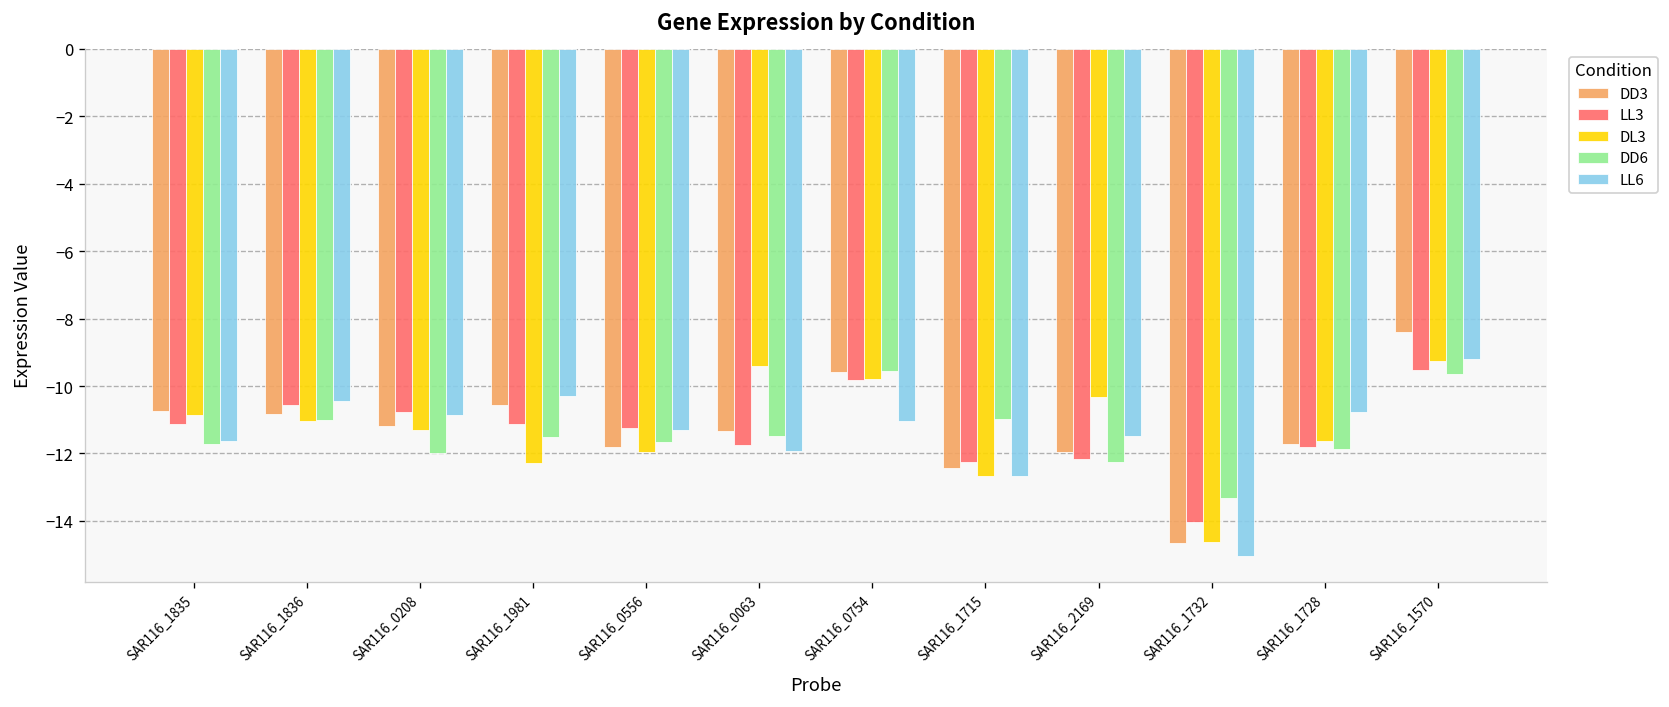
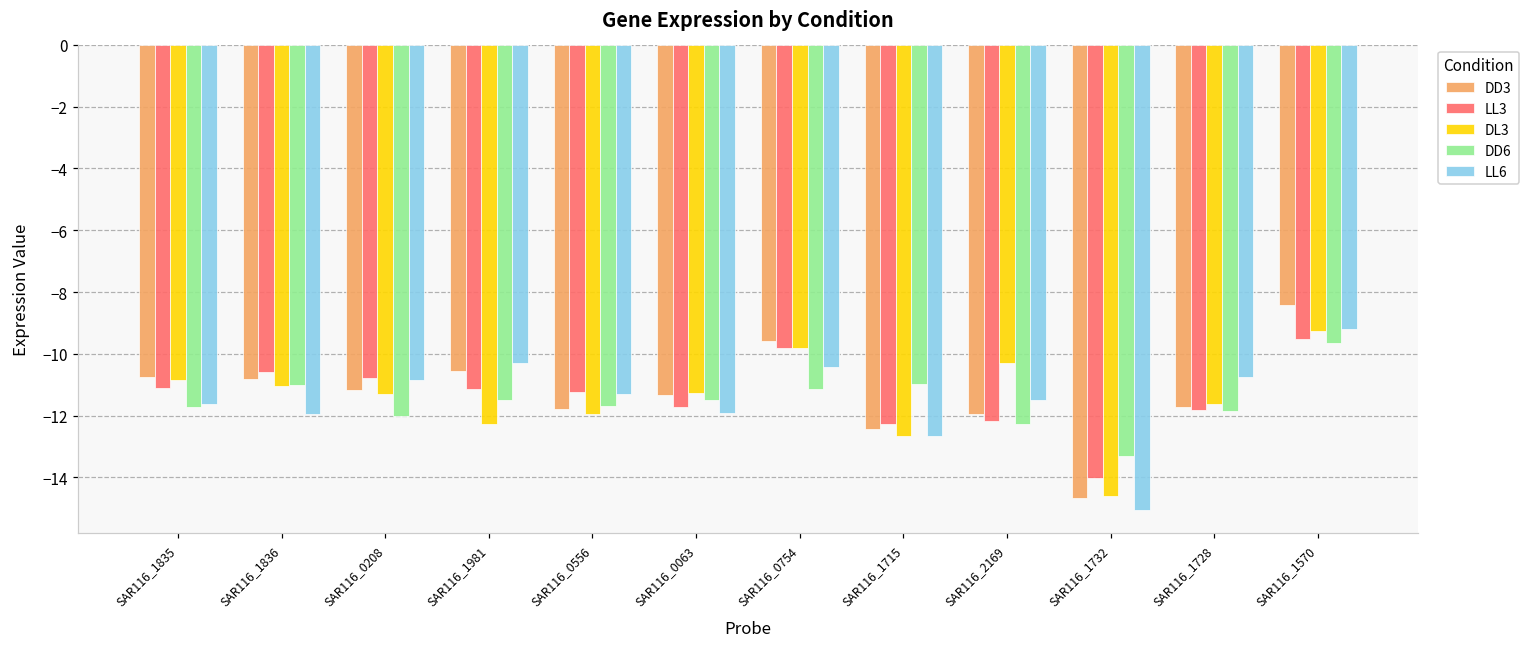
LL6, SAR116_1836: -10.4 -> -12.0
DL3, SAR116_0063: -9.4 -> -11.3
DD6, SAR116_0754: -9.6 -> -11.1
LL6, SAR116_0754: -11.0 -> -10.4
